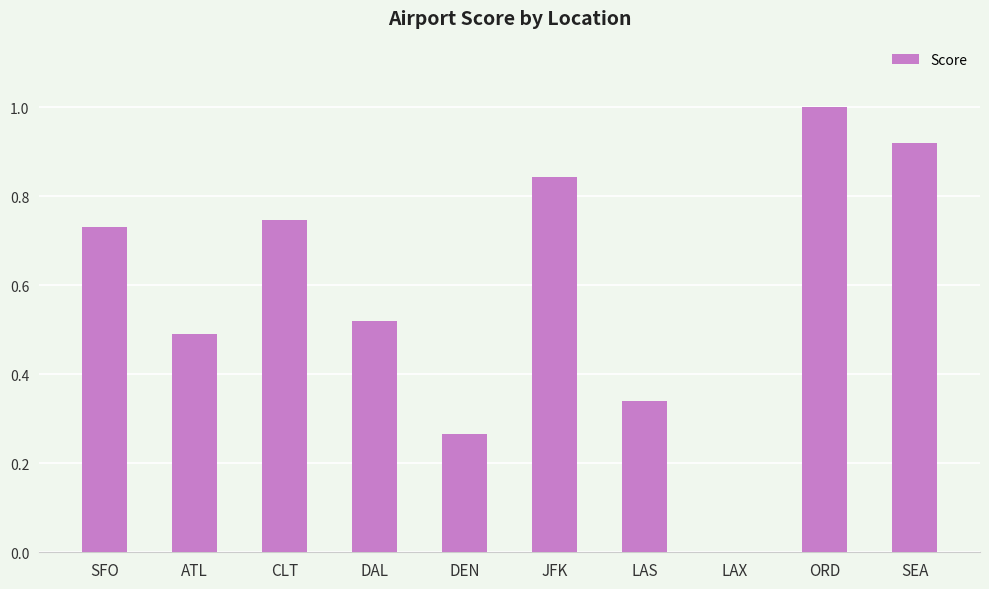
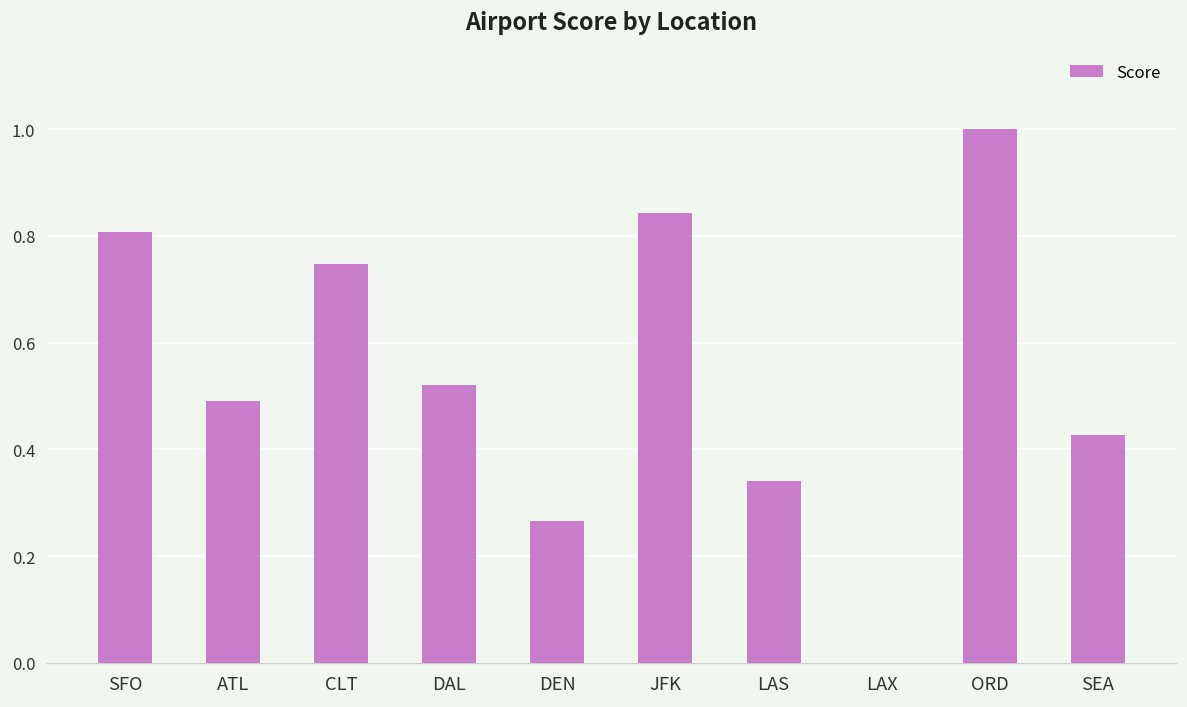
SFO: 0.73 -> 0.81
SEA: 0.92 -> 0.43
